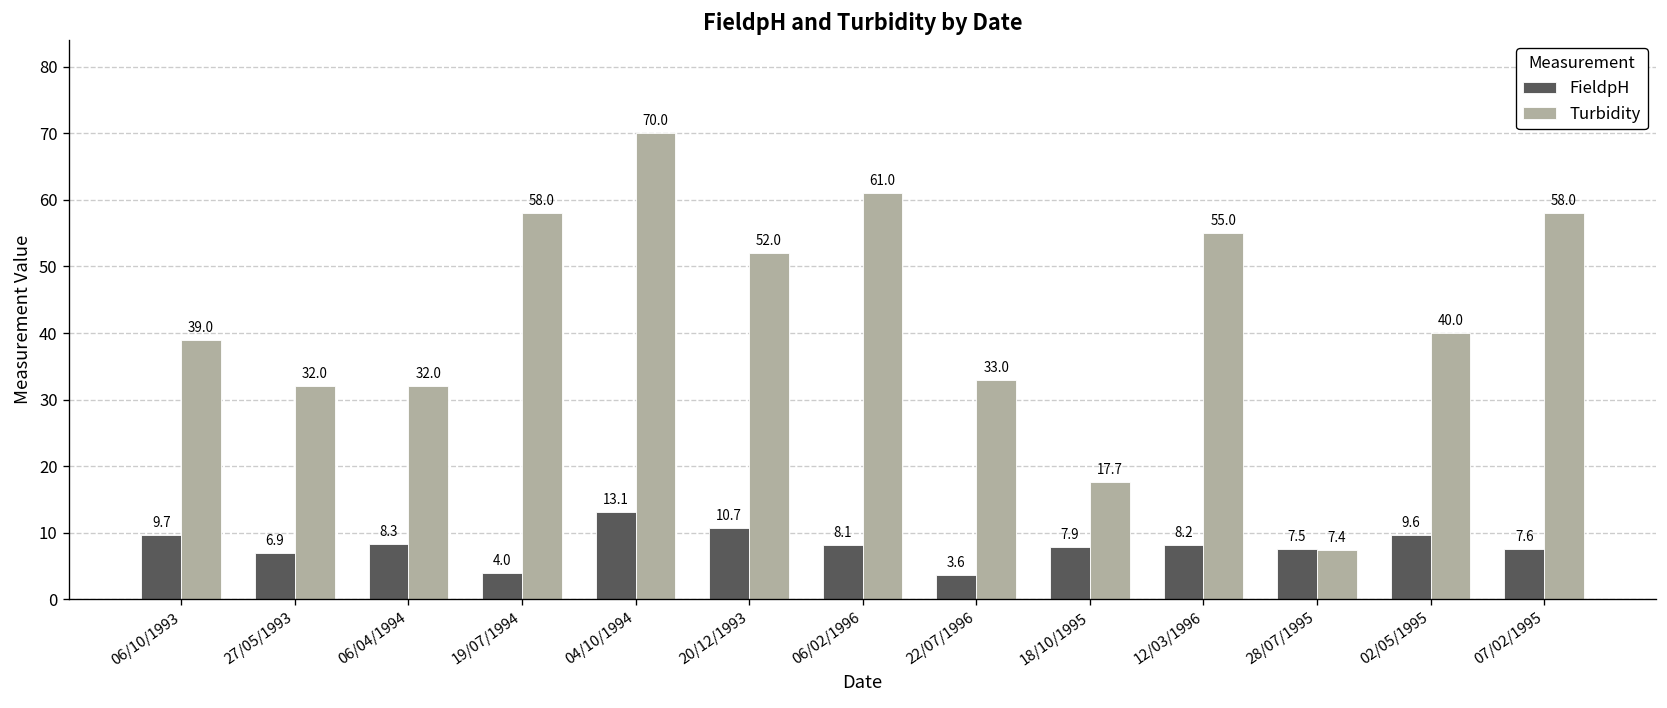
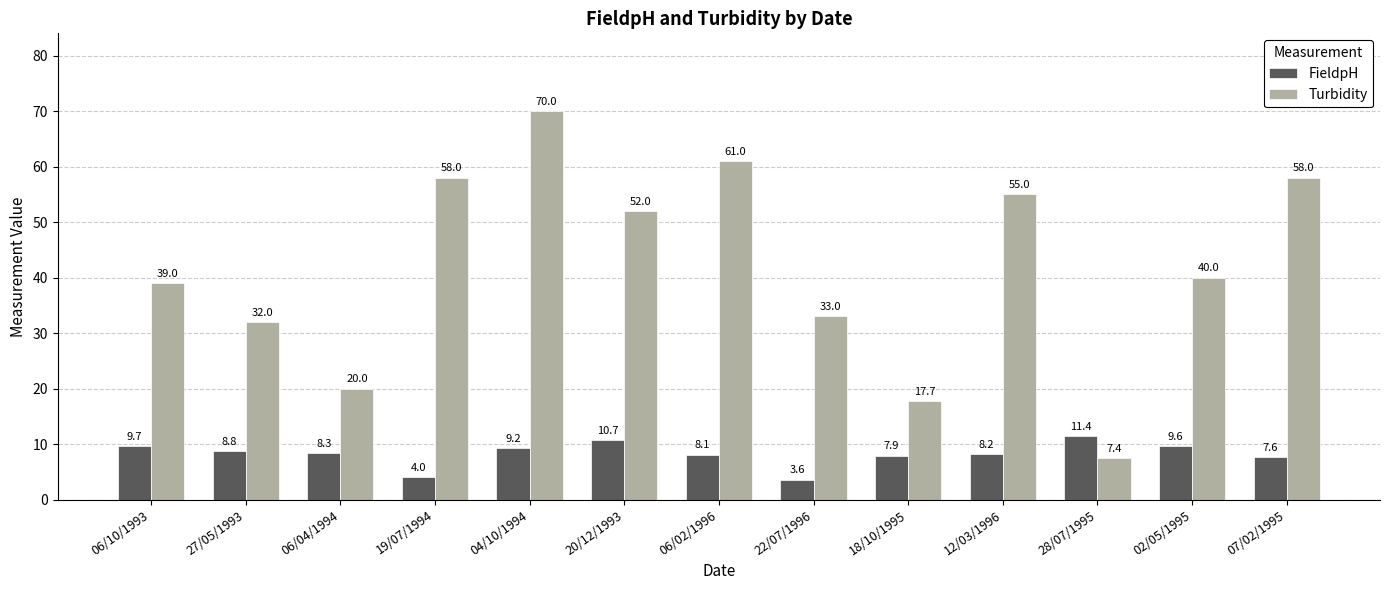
FieldpH, 27/05/1993: 6.9 -> 8.8
Turbidity, 06/04/1994: 32.0 -> 20.0
FieldpH, 04/10/1994: 13.1 -> 9.2
FieldpH, 28/07/1995: 7.5 -> 11.4
